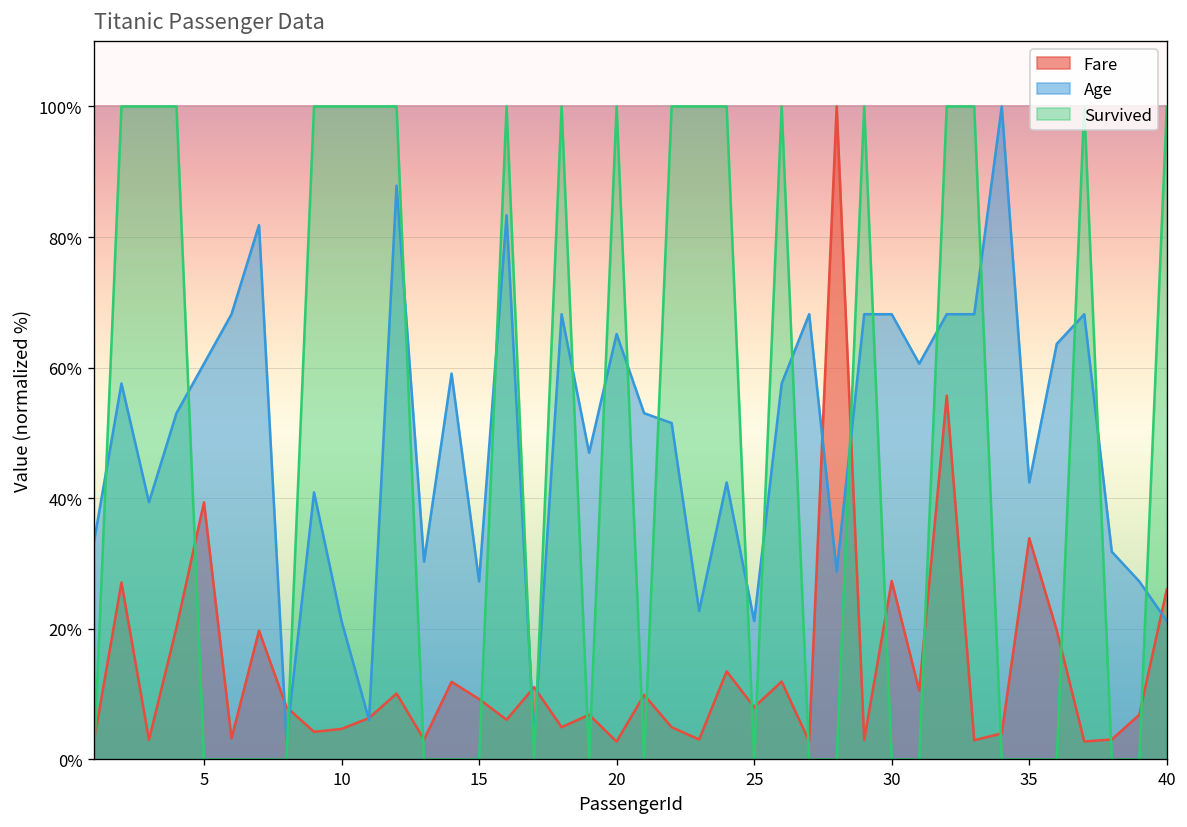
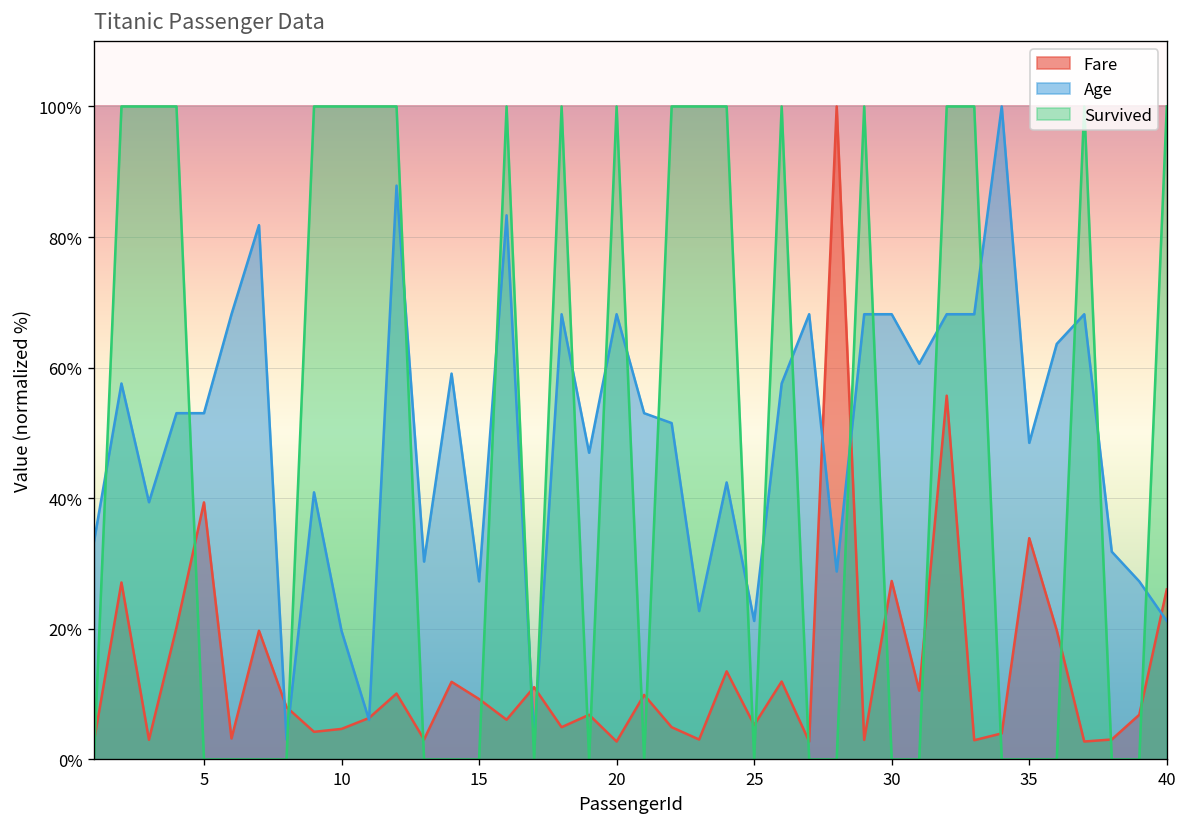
Age, 5: 61% -> 53%
Age, 10: 21% -> 20%
Age, 20: 65% -> 68%
Fare, 25: 8% -> 5%
Age, 35: 42% -> 48%
